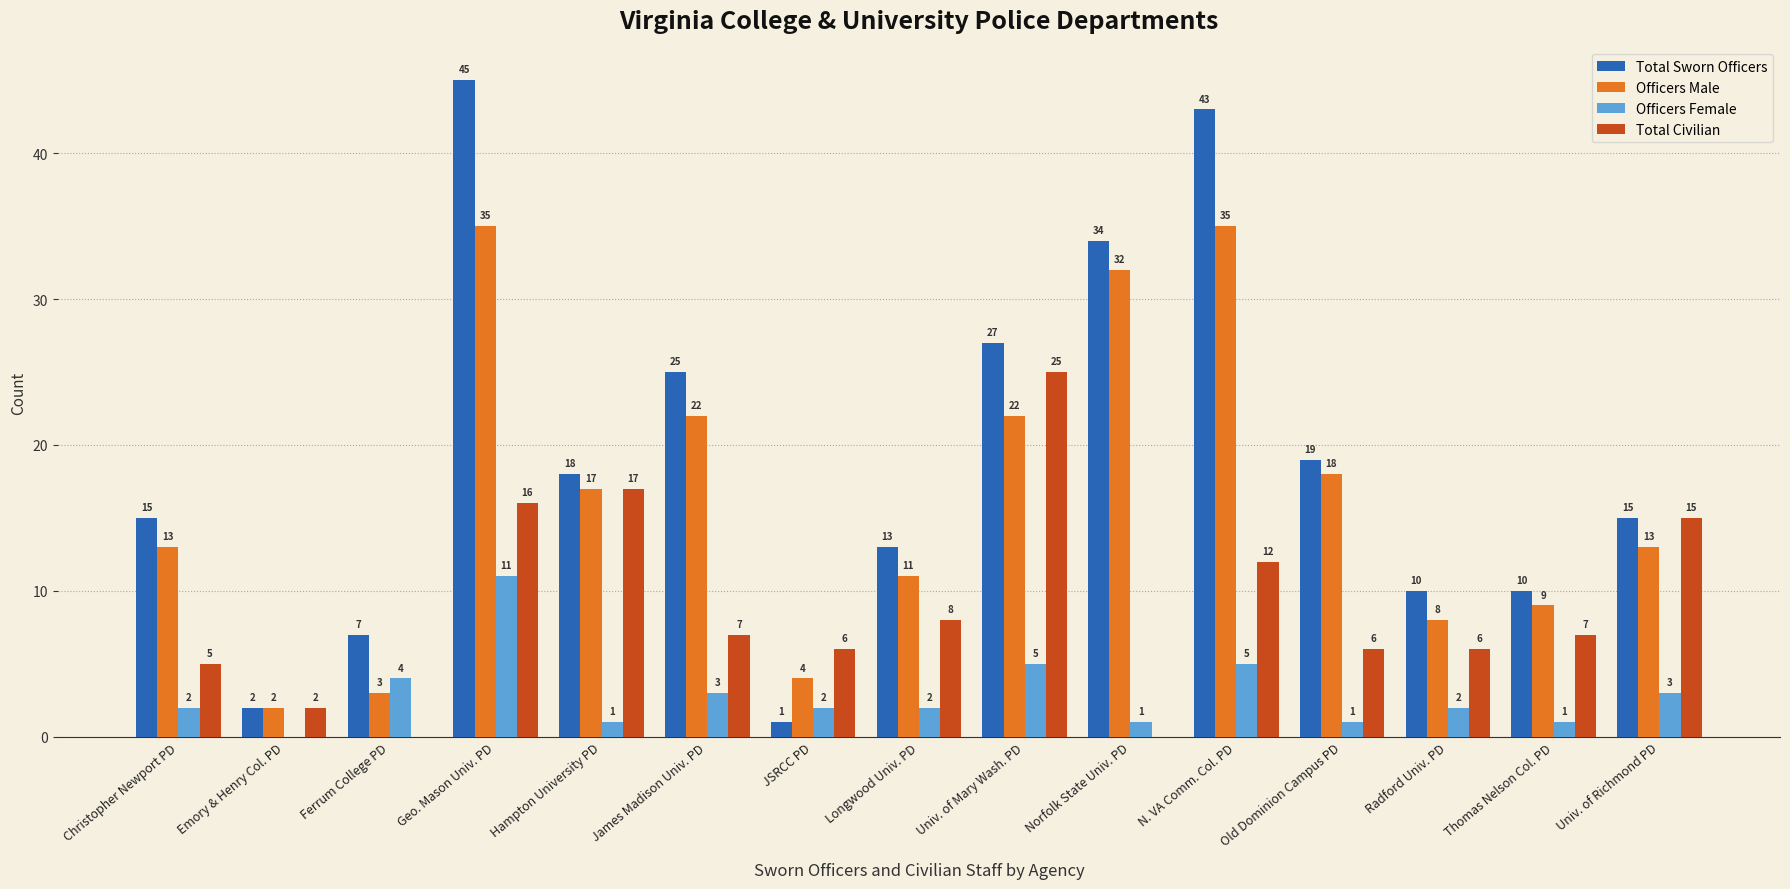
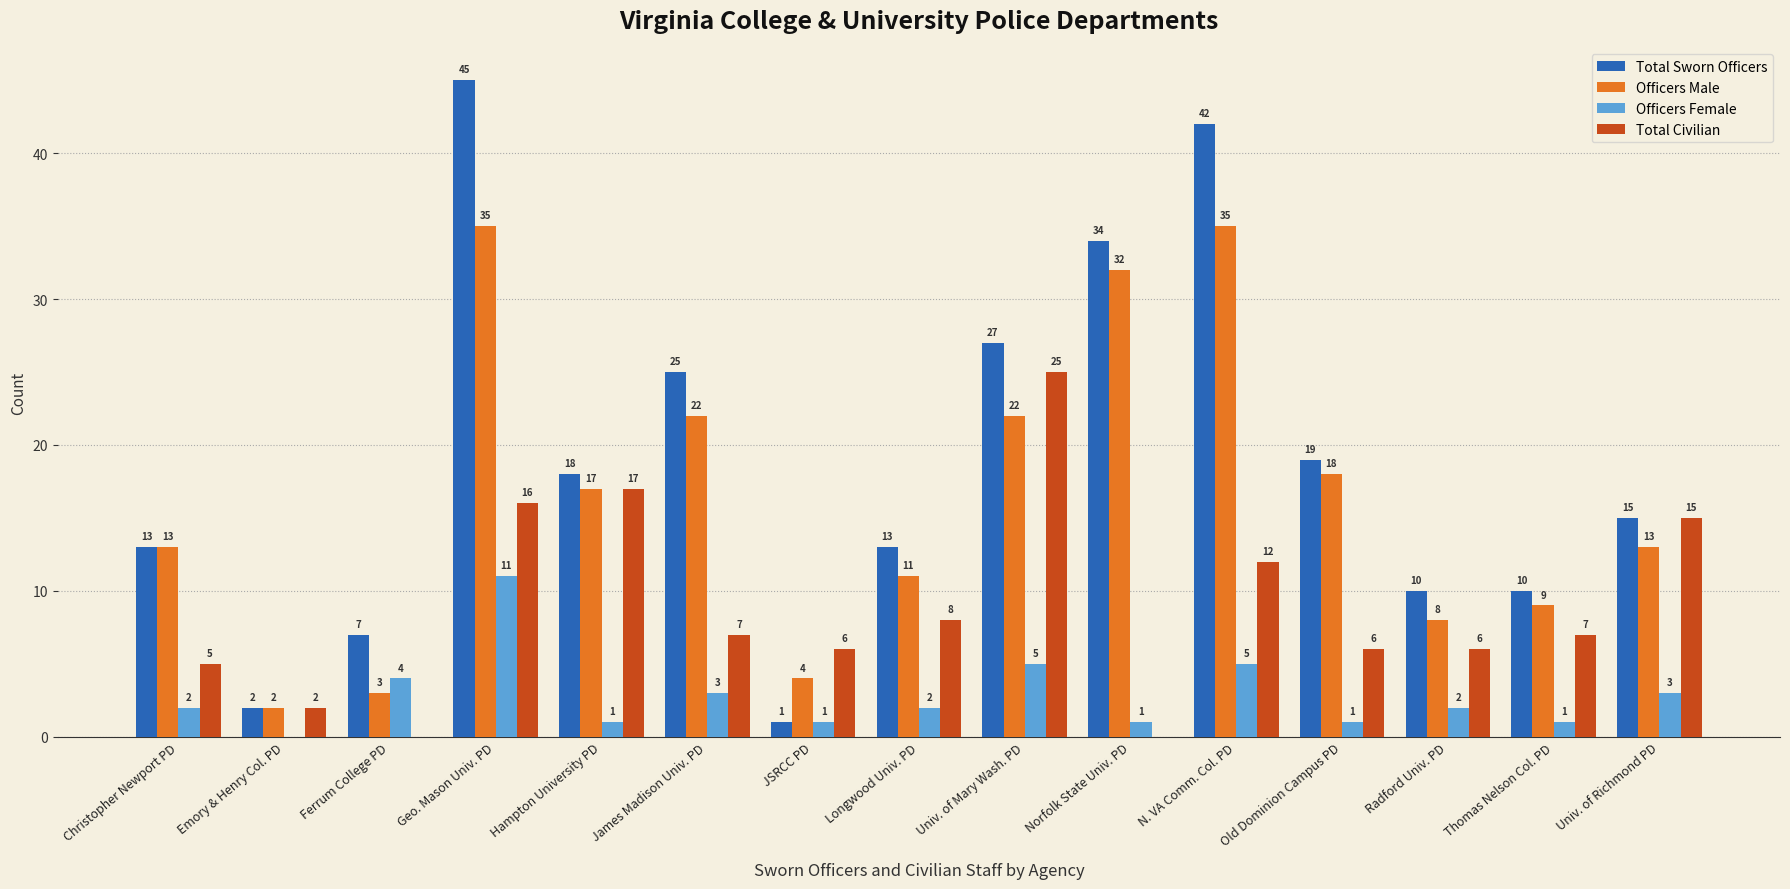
Total Sworn Officers, Christopher Newport PD: 15 -> 13
Officers Female, JSRCC PD: 2 -> 1
Total Sworn Officers, N. VA Comm. Col. PD: 43 -> 42
